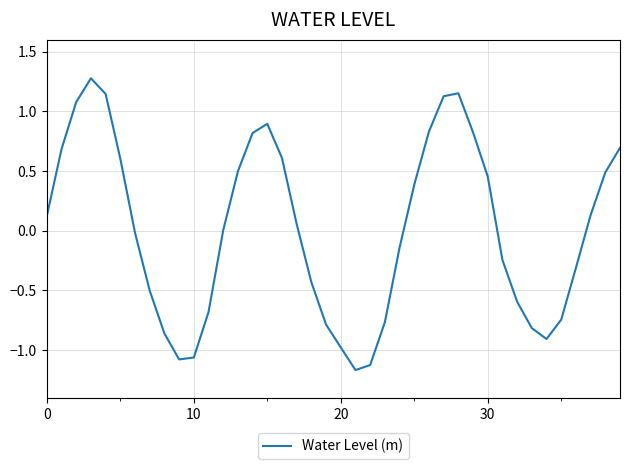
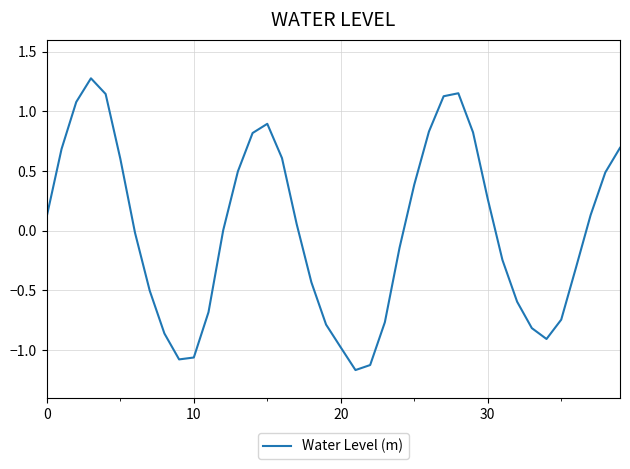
30: 0.45 -> 0.27
